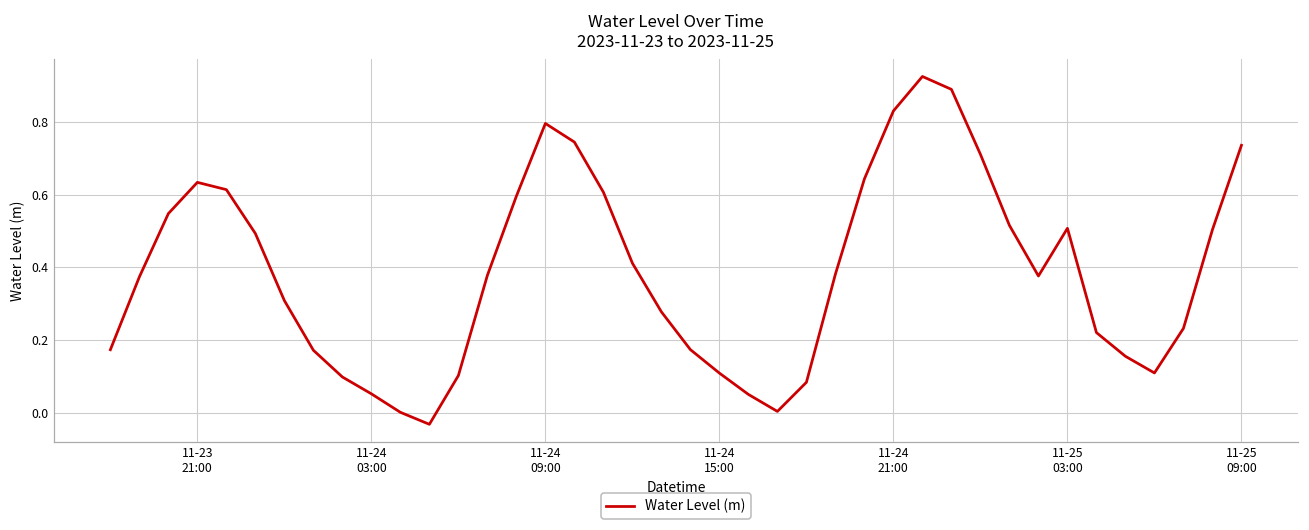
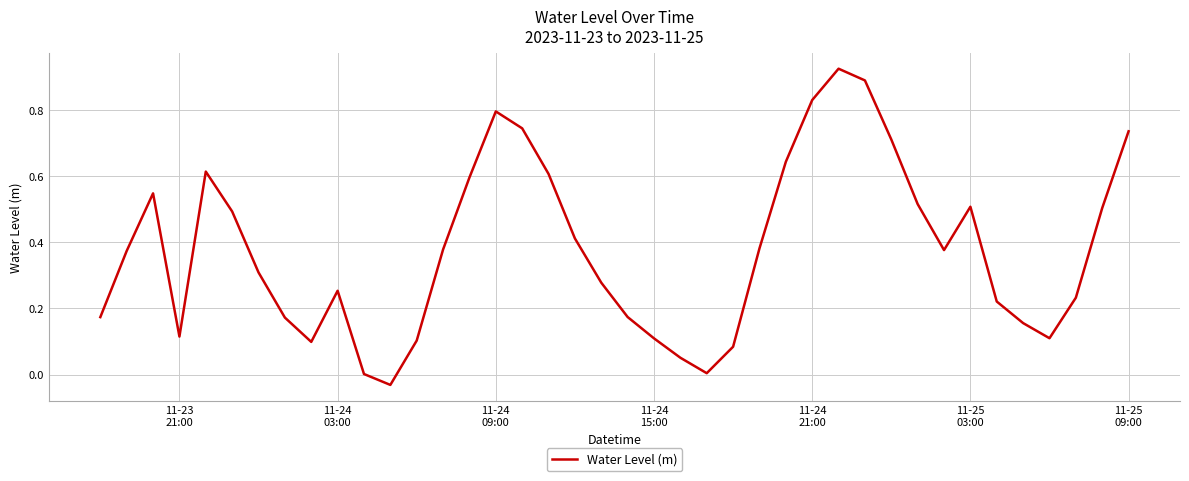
11-23 21:00: 0.63 -> 0.11
11-24 03:00: 0.05 -> 0.25
